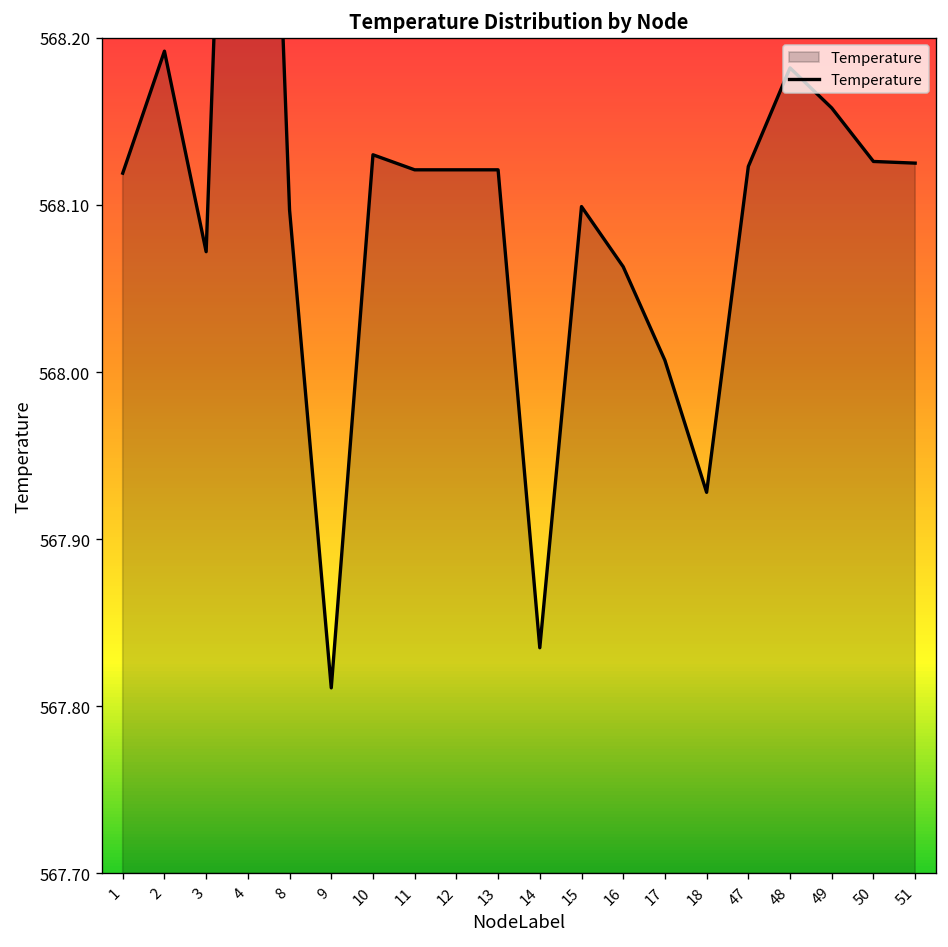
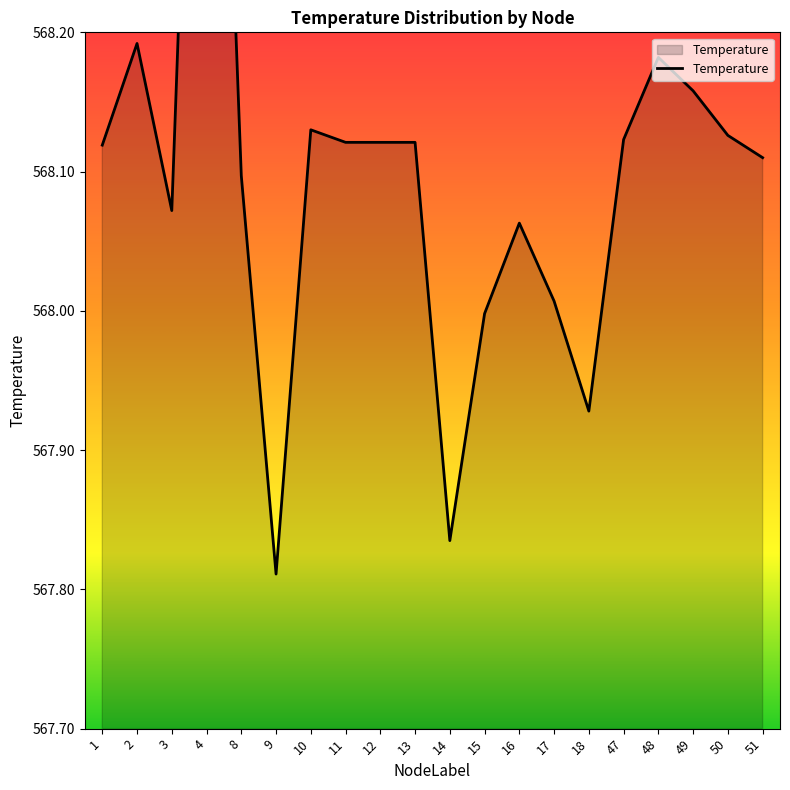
15: 568.099 -> 567.998
51: 568.125 -> 568.110
